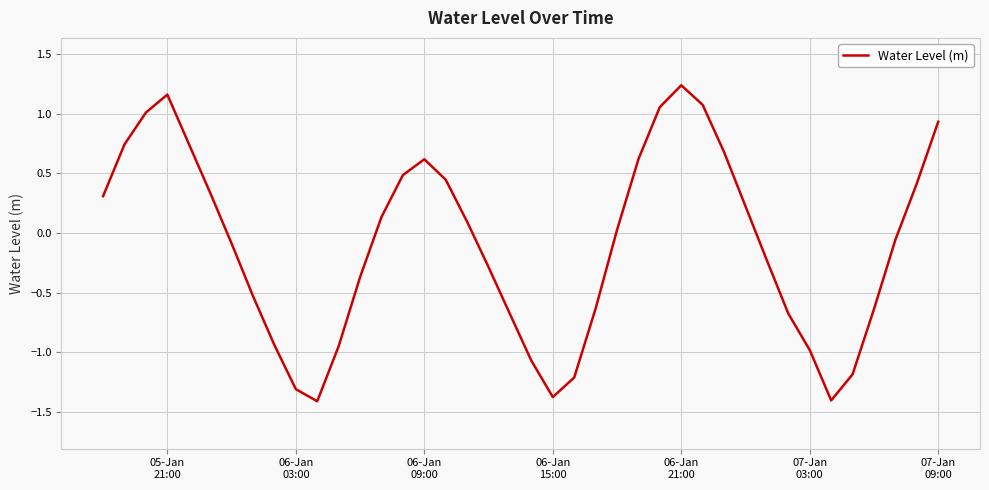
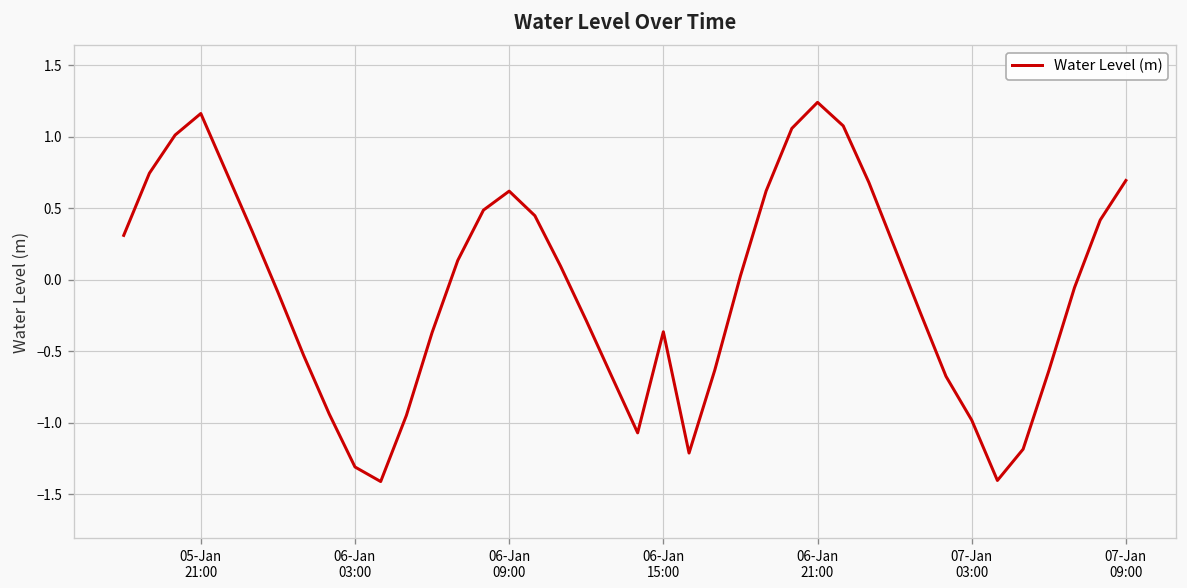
06-Jan 15:00: -1.38 -> -0.36
07-Jan 09:00: 0.93 -> 0.69
